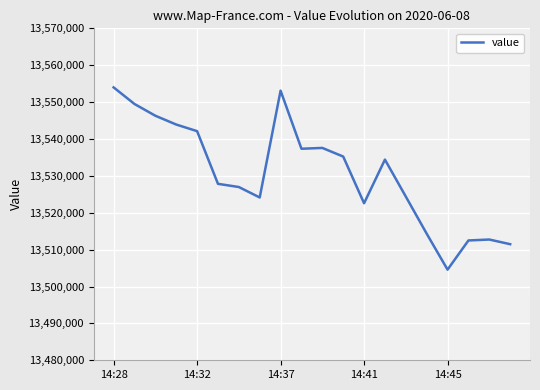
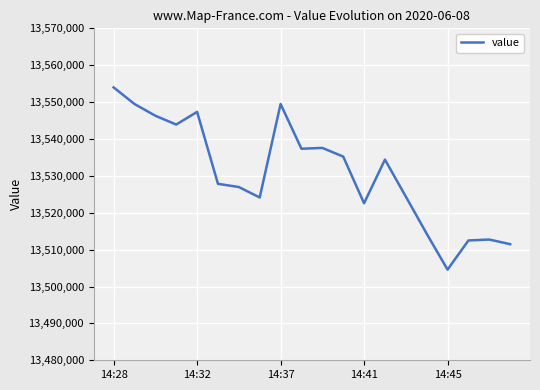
14:32: 13,542,000 -> 13,547,000
14:37: 13,553,000 -> 13,549,000
